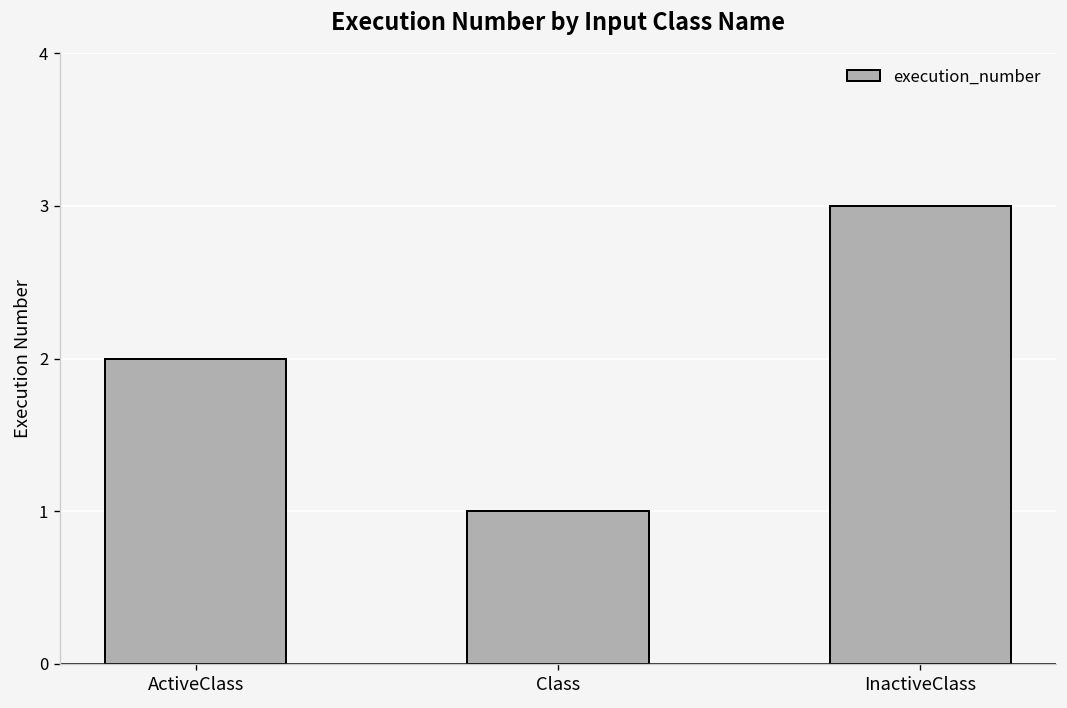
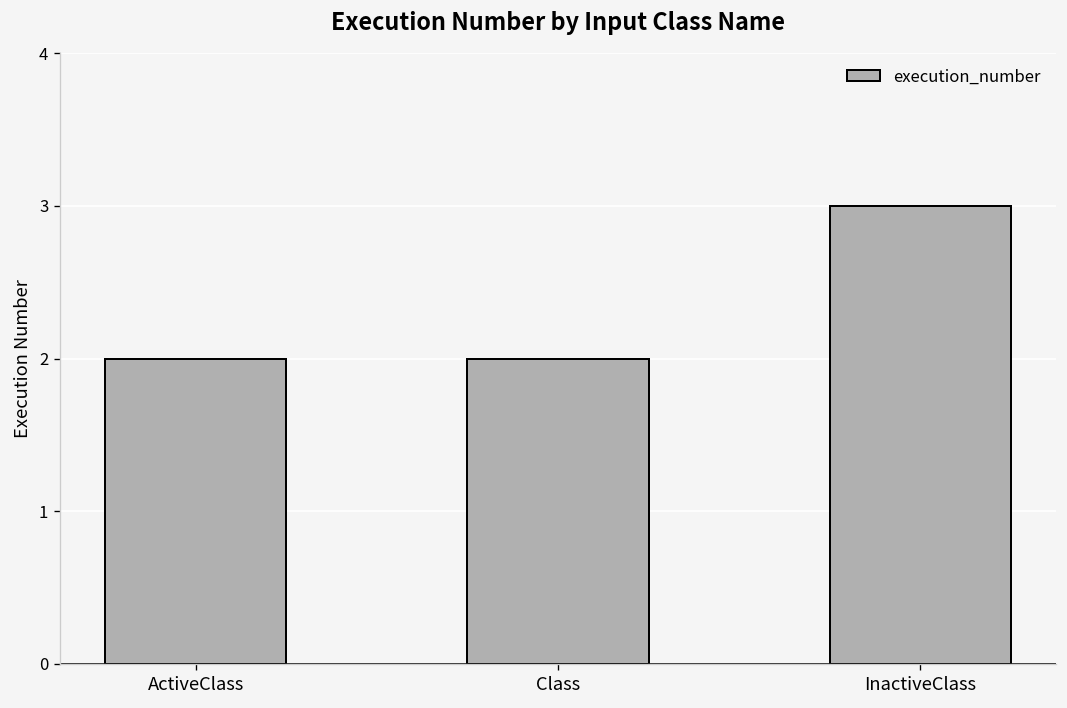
Class: 1 -> 2
